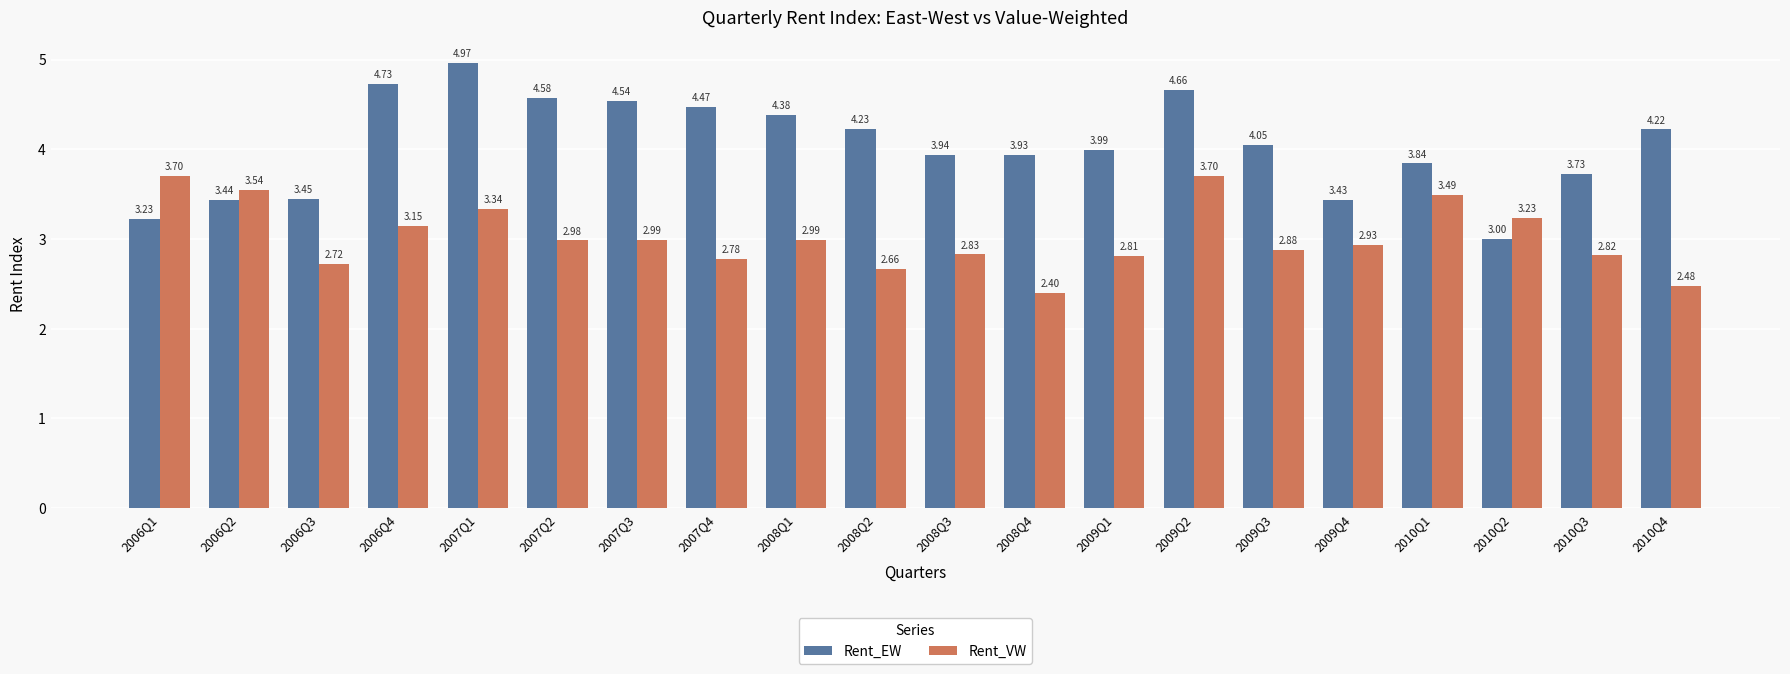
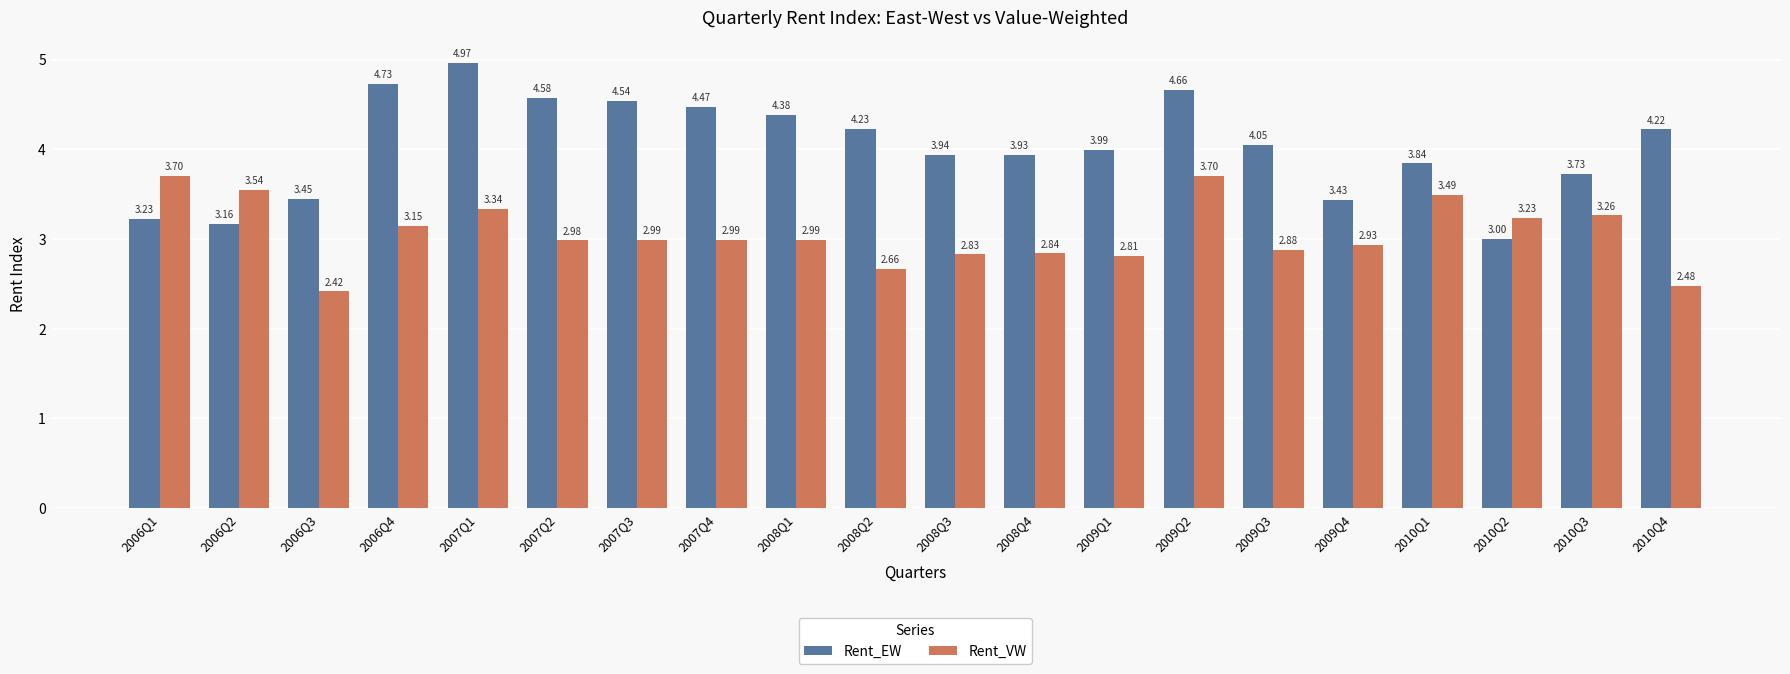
Rent_EW, 2006Q2: 3.44 -> 3.16
Rent_VW, 2006Q3: 2.72 -> 2.42
Rent_VW, 2007Q4: 2.78 -> 2.99
Rent_VW, 2008Q4: 2.40 -> 2.84
Rent_VW, 2010Q3: 2.82 -> 3.26
